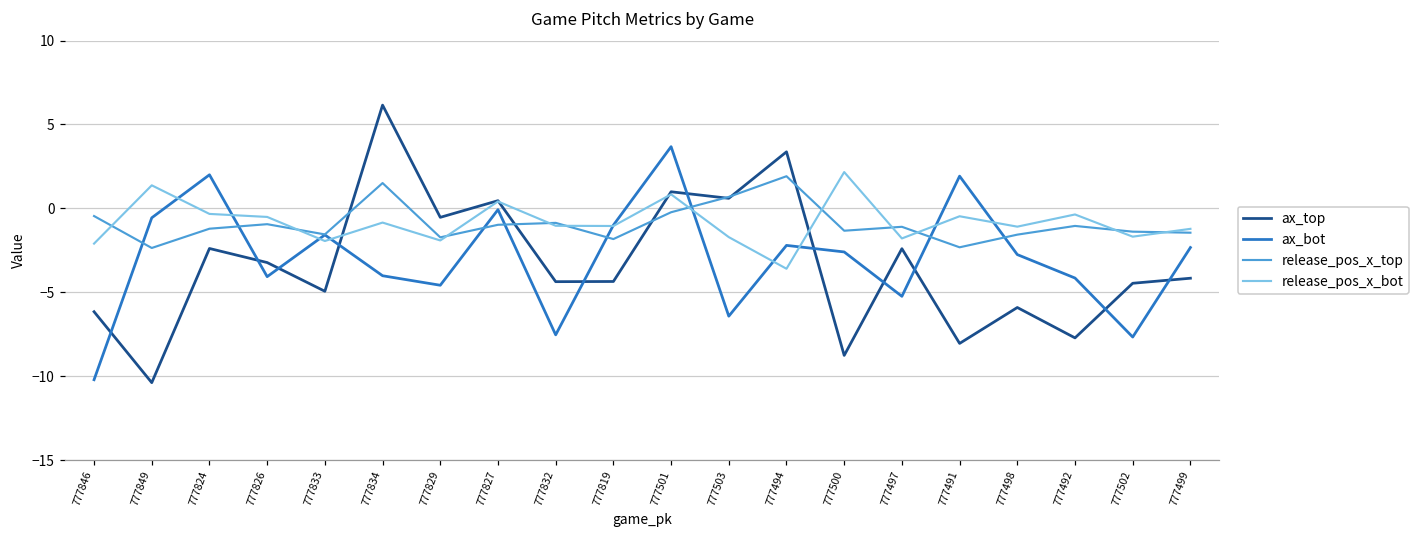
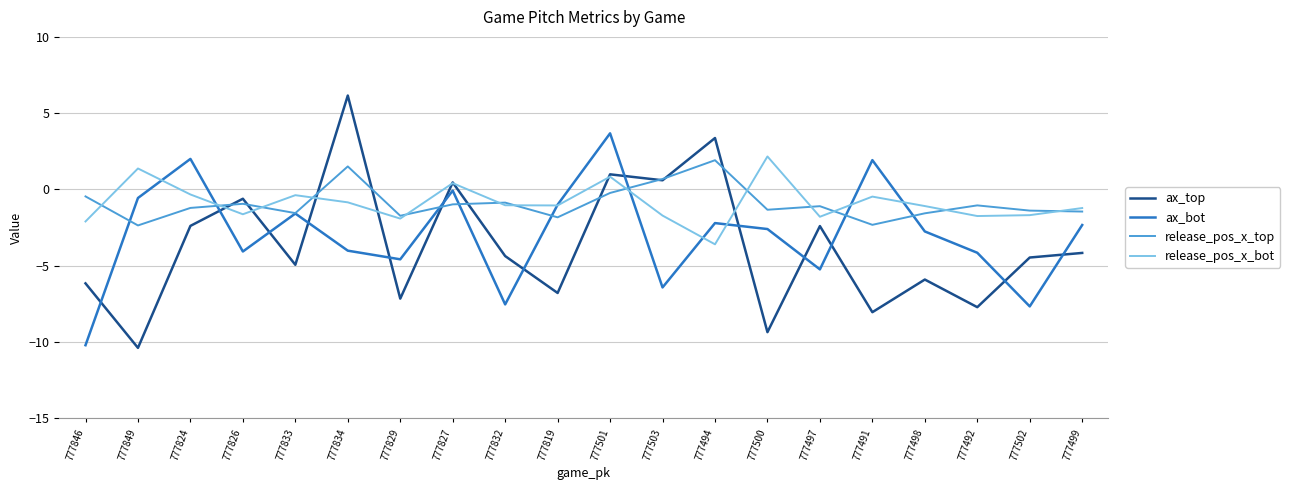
ax_top, 777826: -3.2 -> -0.6
release_pos_x_bot, 777826: -0.5 -> -1.6
release_pos_x_bot, 777833: -1.9 -> -0.4
ax_top, 777829: -0.5 -> -7.2
ax_top, 777819: -4.4 -> -6.8
ax_top, 777500: -8.8 -> -9.4
release_pos_x_bot, 777492: -0.4 -> -1.7
